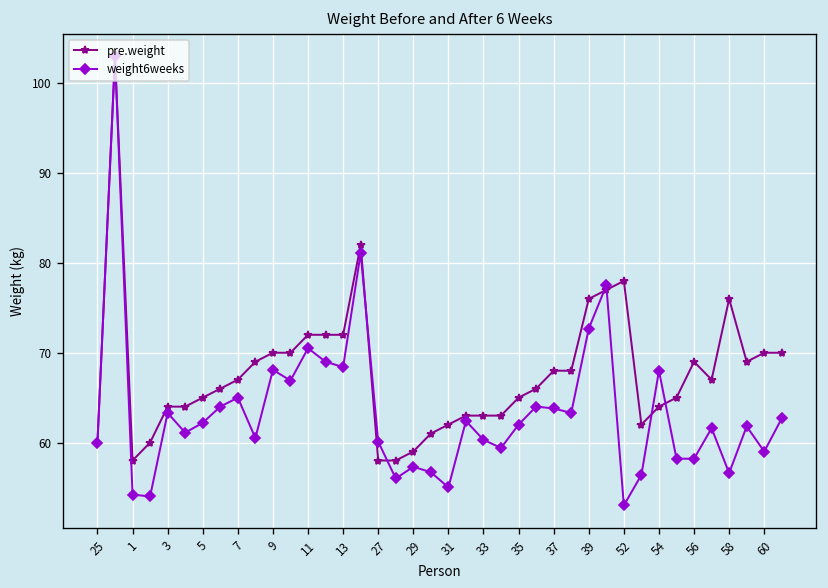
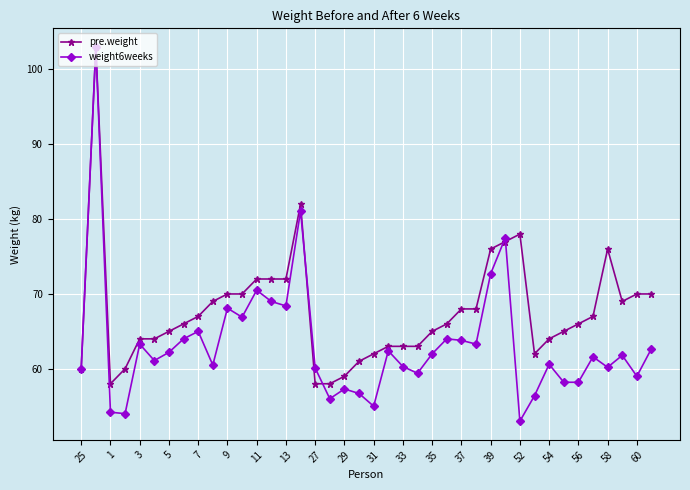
weight6weeks, 54: 68 -> 61
pre.weight, 56: 69 -> 66
weight6weeks, 58: 57 -> 60
